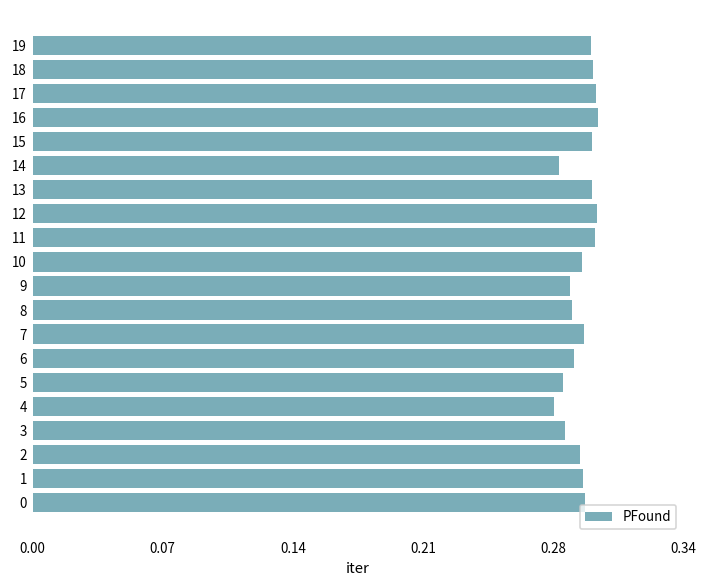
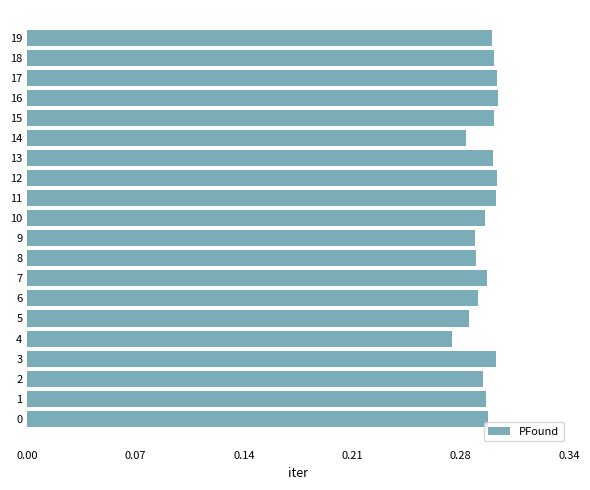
4: 0.276 -> 0.271
3: 0.283 -> 0.298
